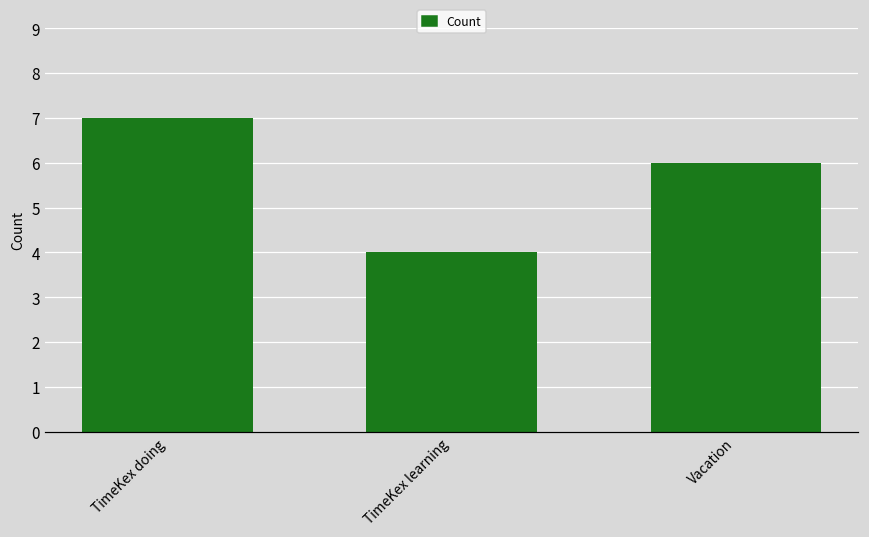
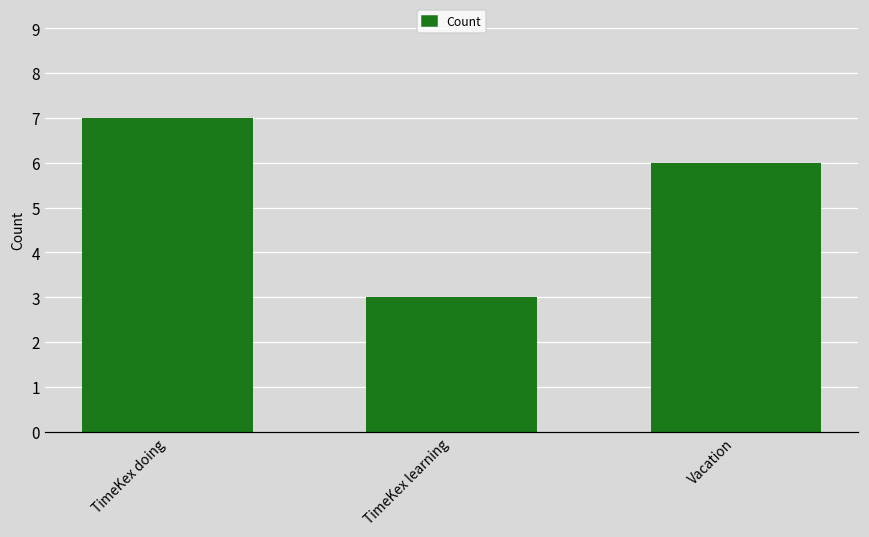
TimeKex learning: 4 -> 3
